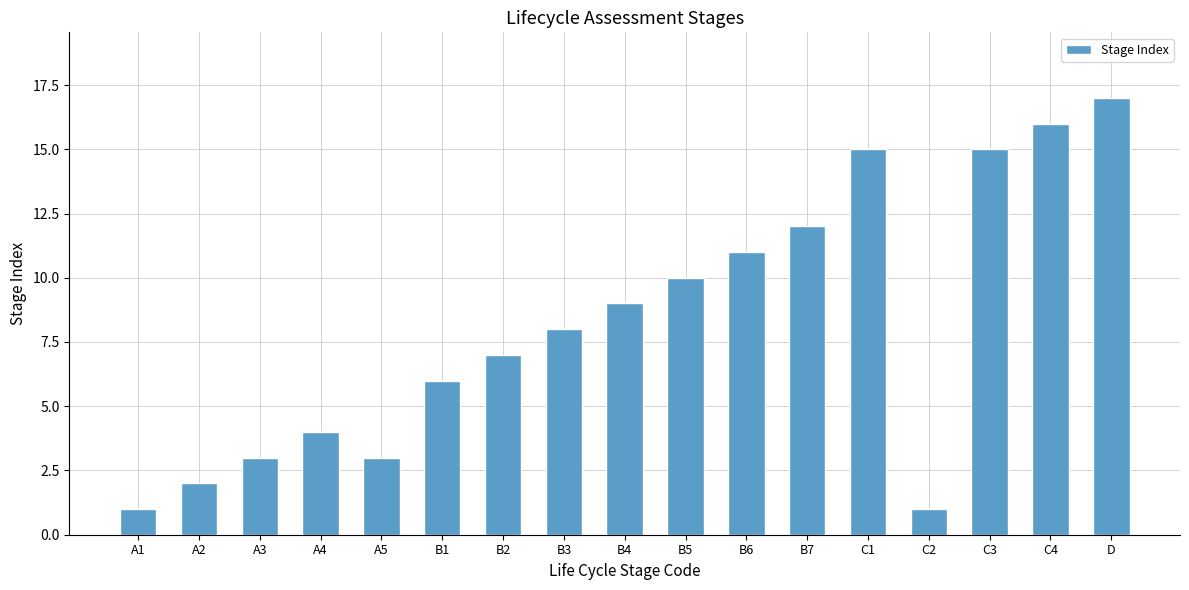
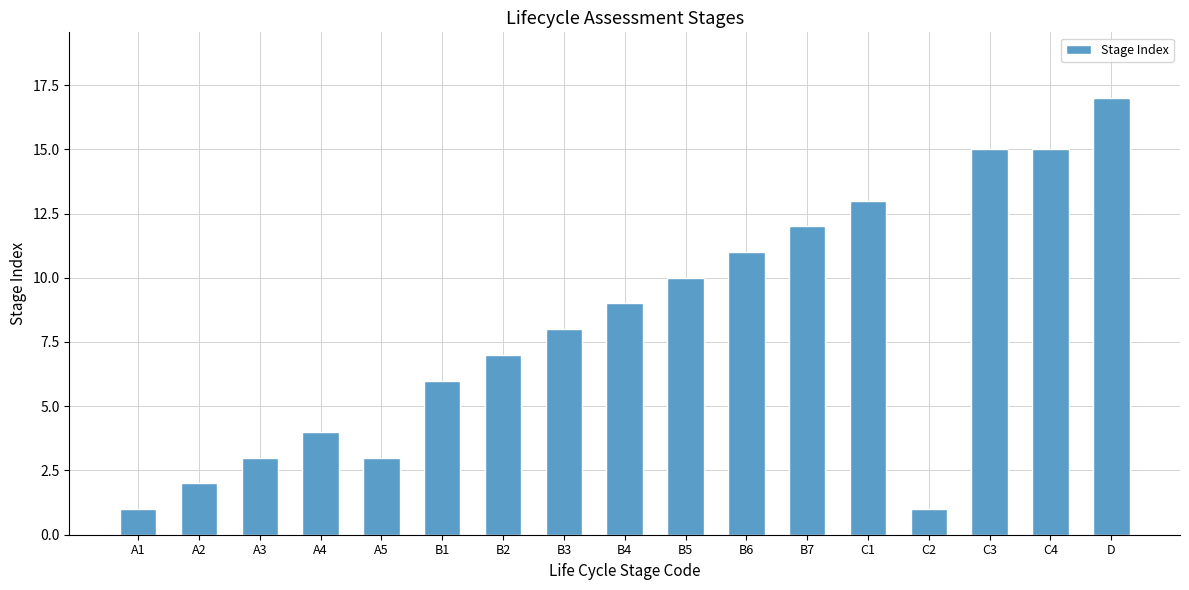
C1: 15 -> 13
C4: 16 -> 15
